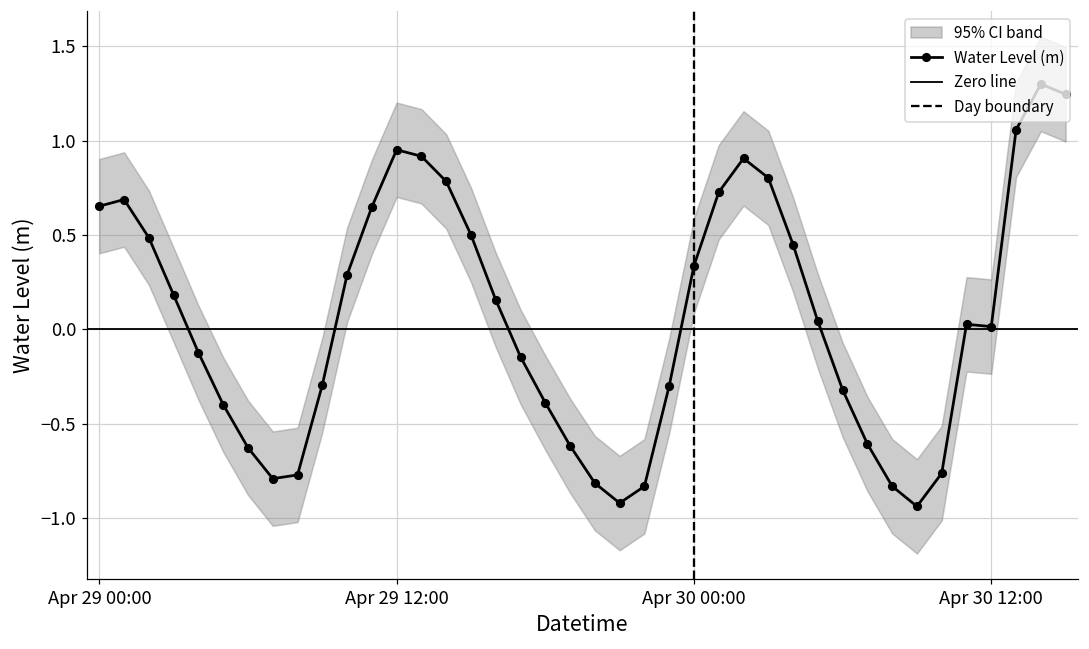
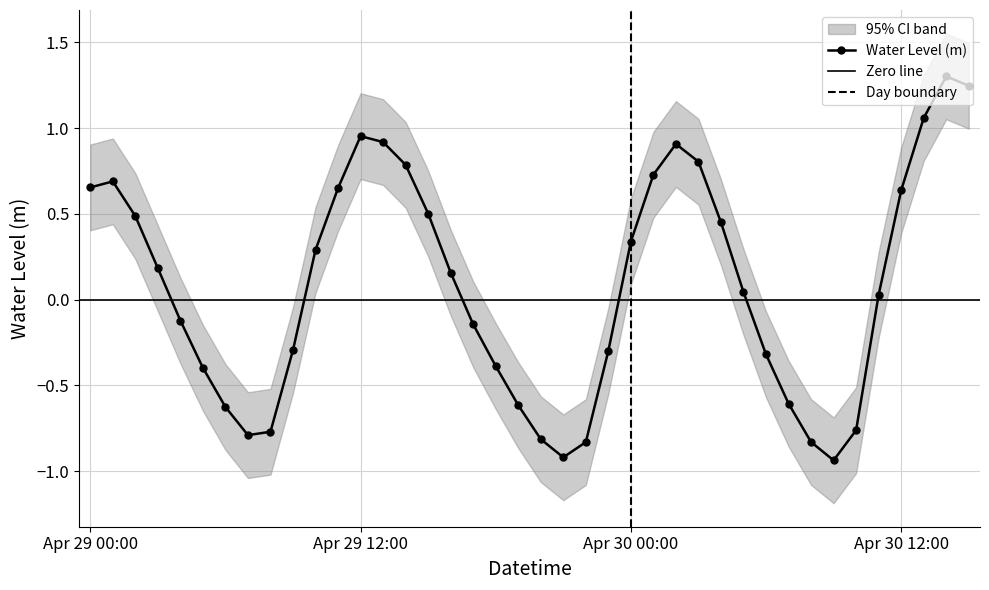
Water Level (m), Apr 30 12:00: 0.02 -> 0.64
